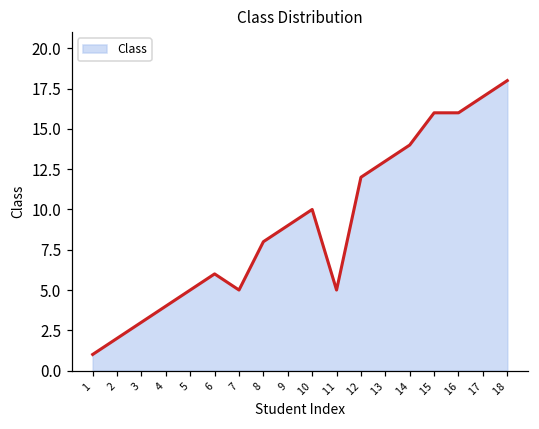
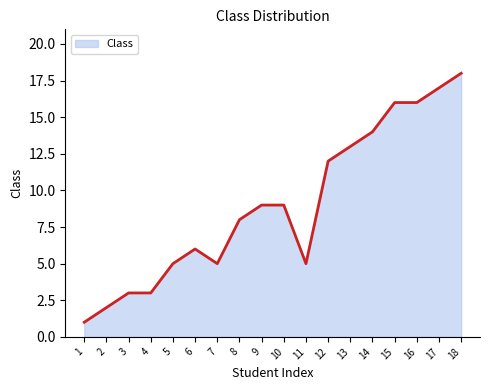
4: 4 -> 3
10: 10 -> 9
